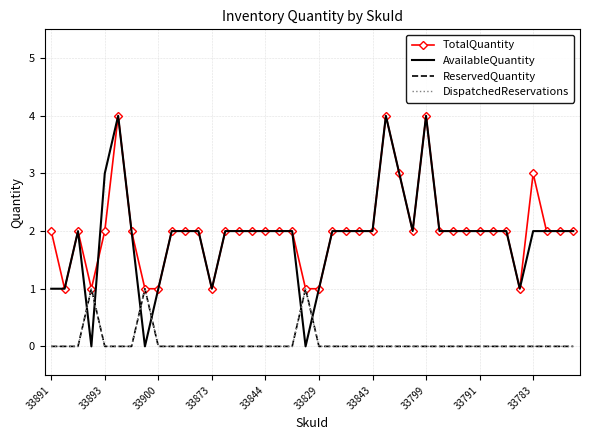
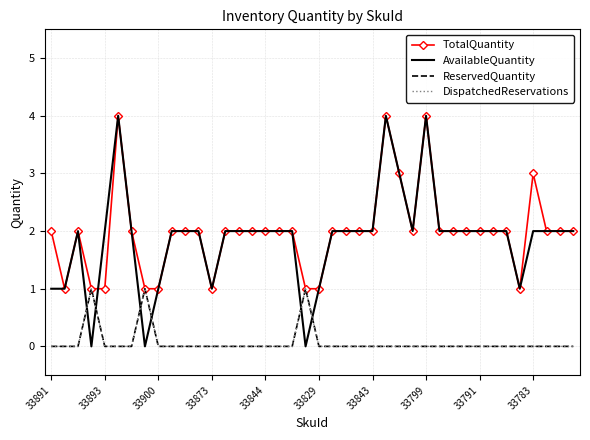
TotalQuantity, 33893: 2 -> 1
AvailableQuantity, 33893: 3 -> 2
